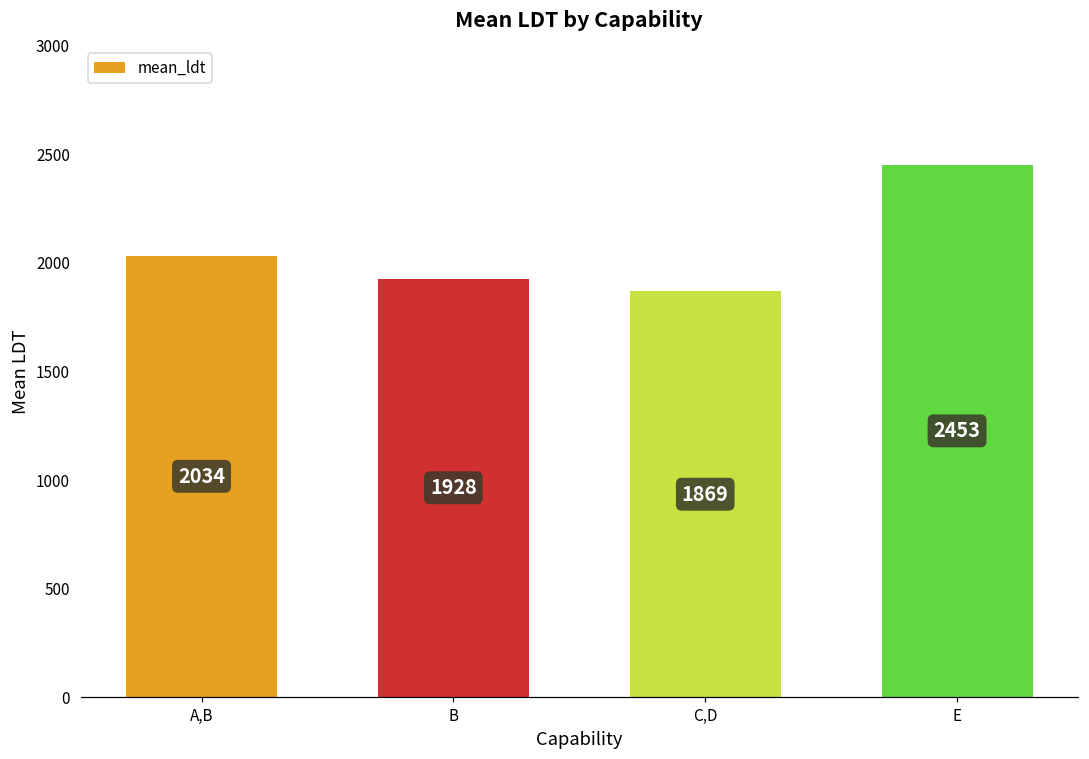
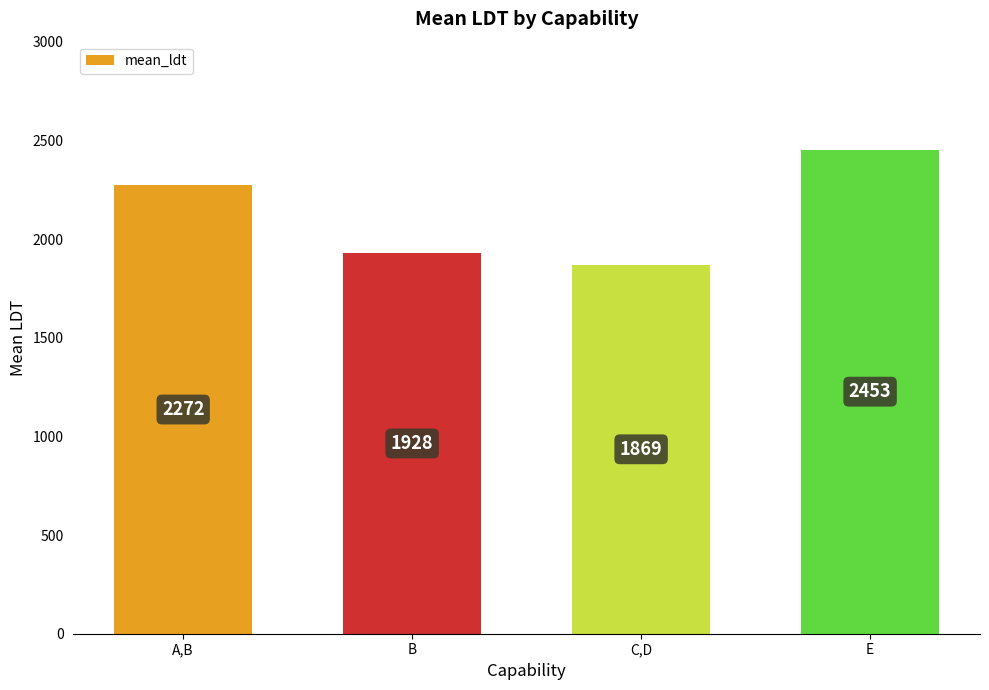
A,B: 2034 -> 2272
